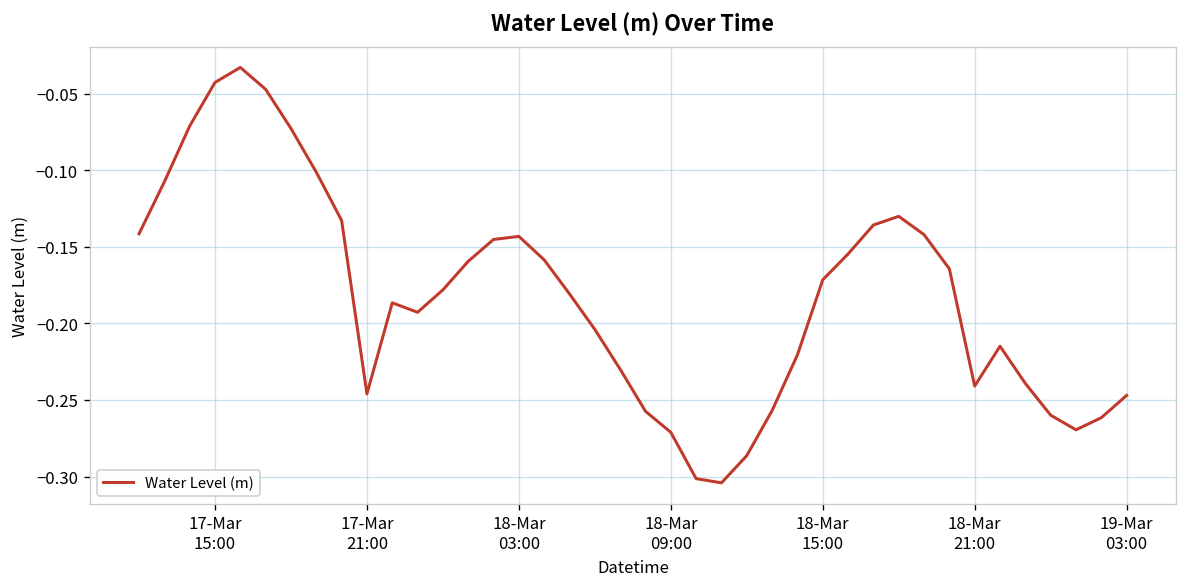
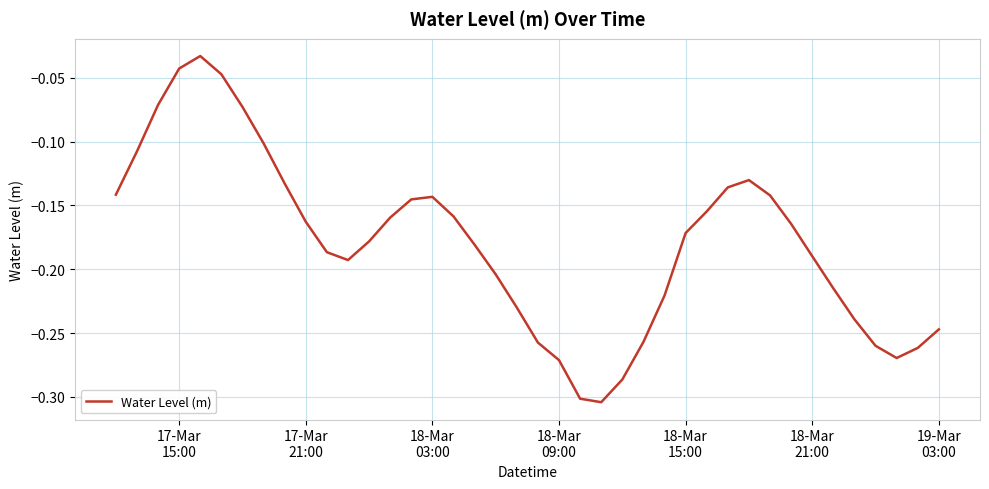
17-Mar 21:00: -0.246 -> -0.163
18-Mar 21:00: -0.241 -> -0.190
